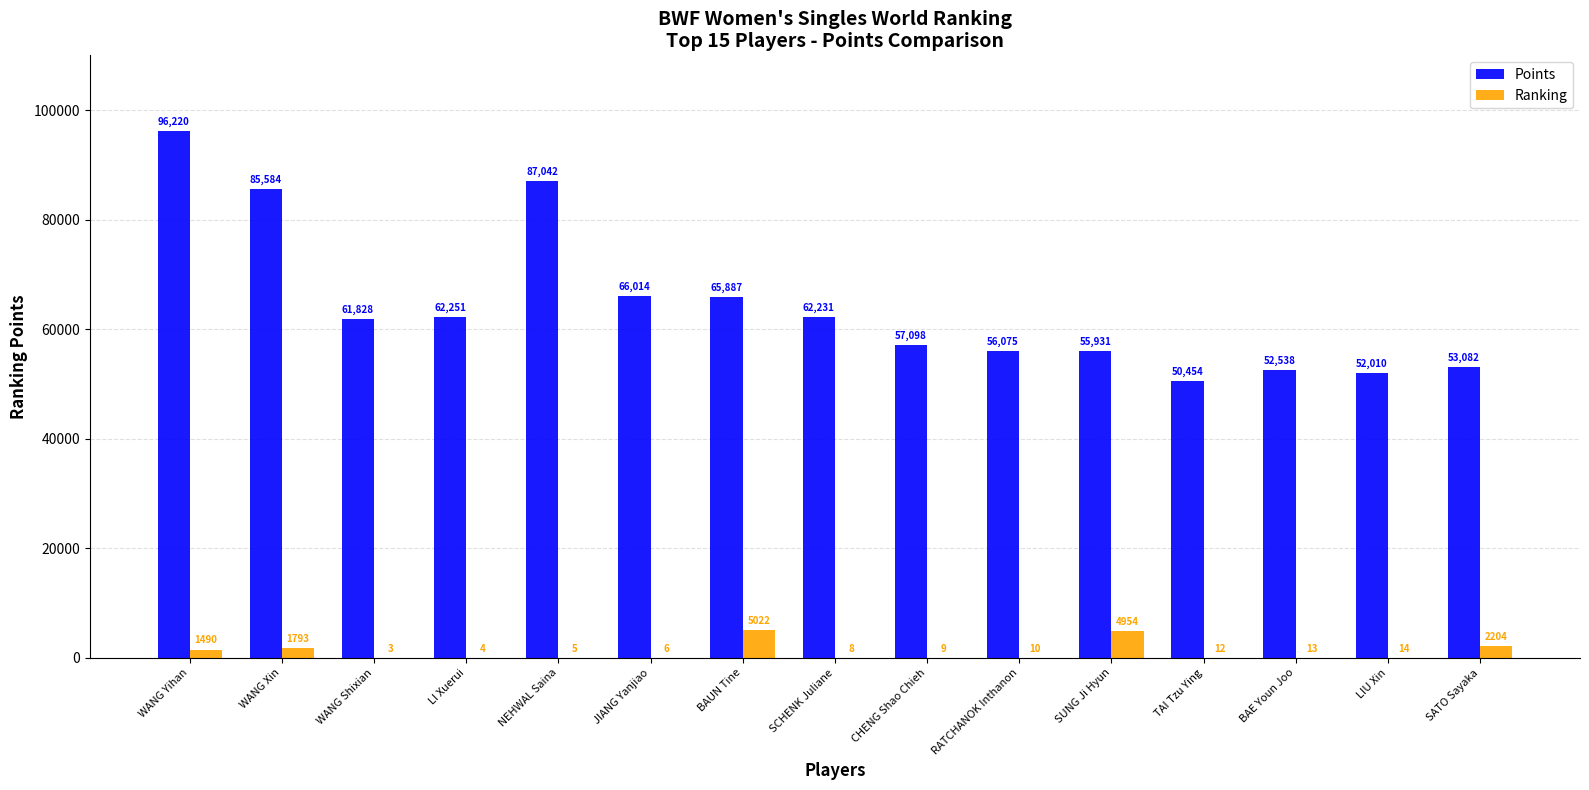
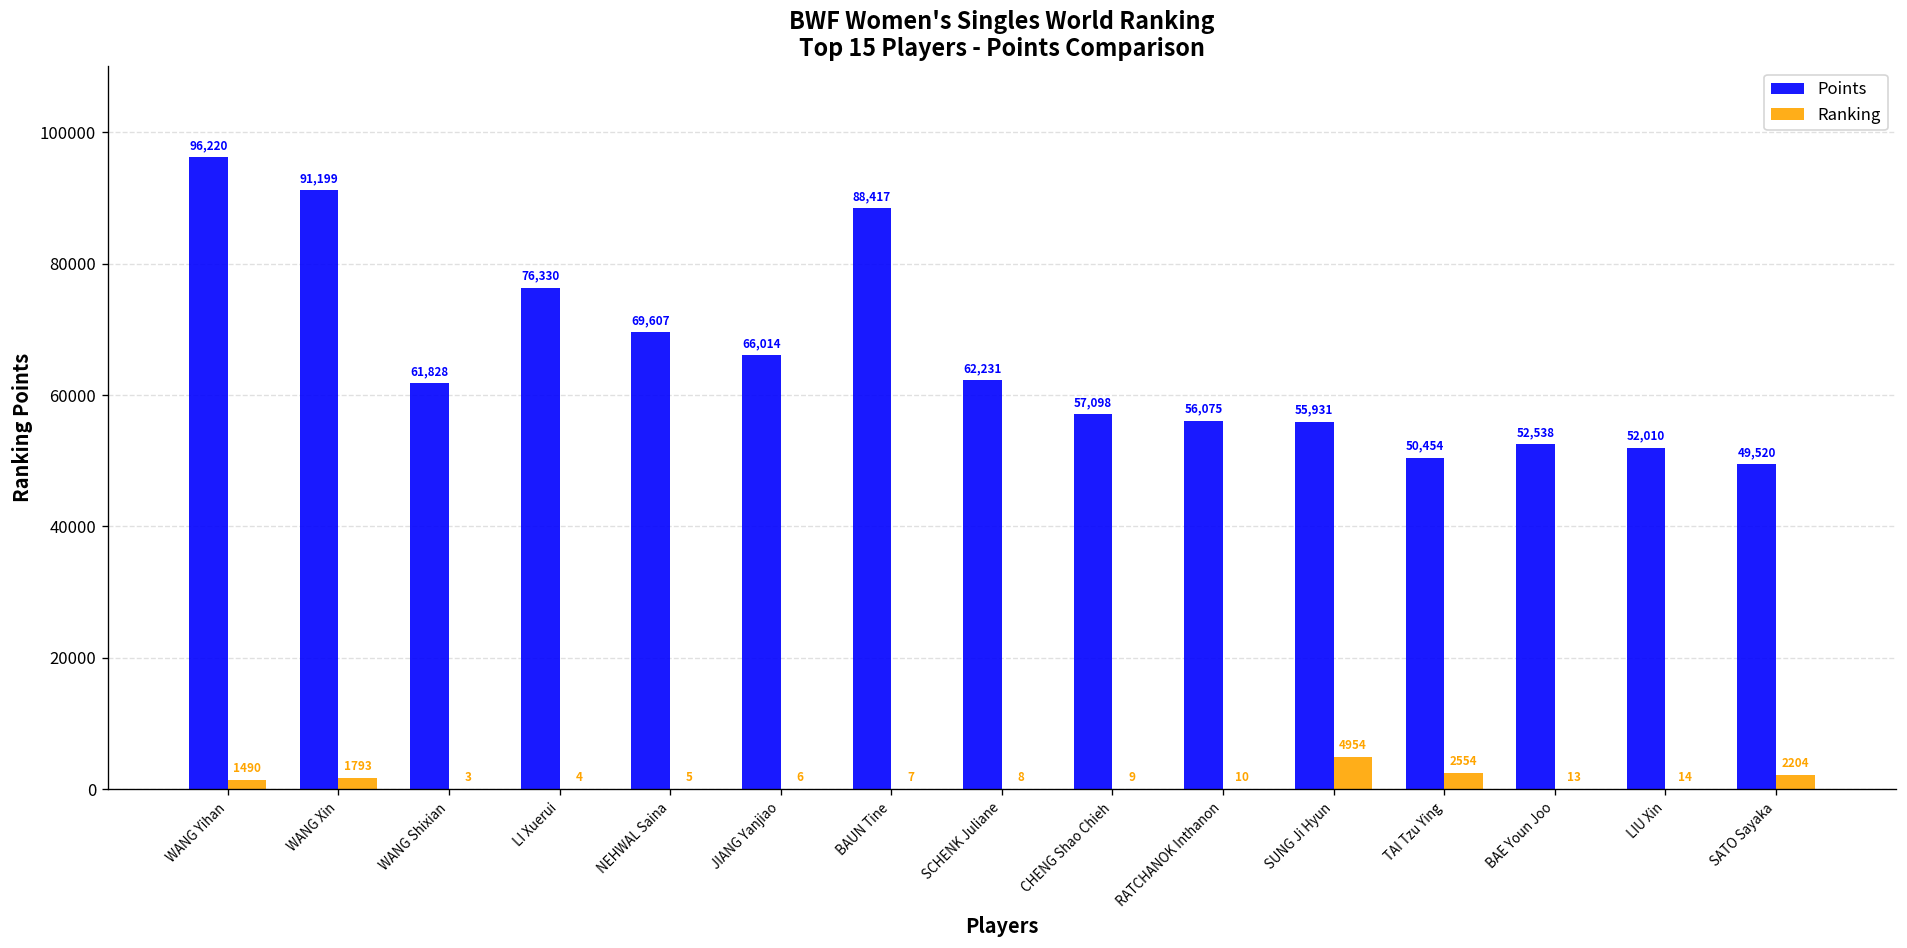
Points, WANG Xin: 85,584 -> 91,199
Points, LI Xuerui: 62,251 -> 76,330
Points, NEHWAL Saina: 87,042 -> 69,607
Points, BAUN Tine: 65,887 -> 88,417
Ranking, BAUN Tine: 5022 -> 7
Ranking, TAI Tzu Ying: 12 -> 2554
Points, SATO Sayaka: 53,082 -> 49,520
